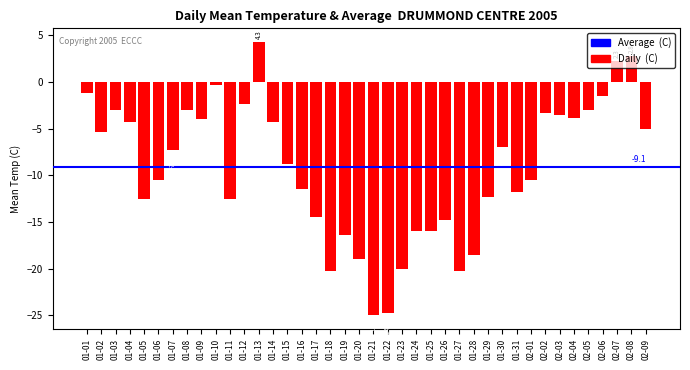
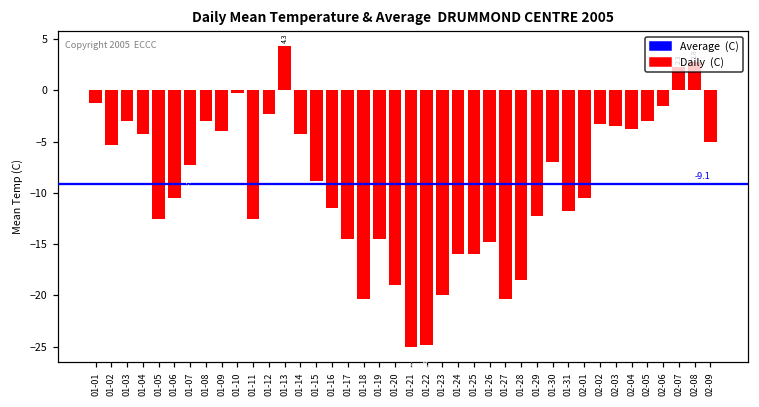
01-19: -16 -> -15
